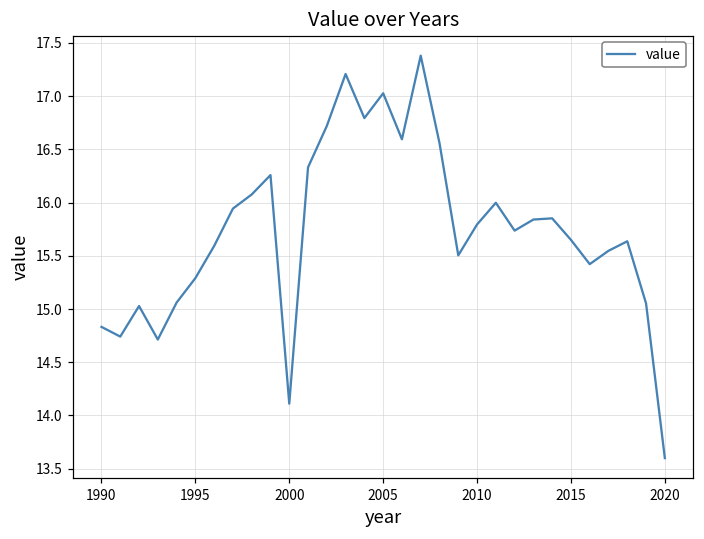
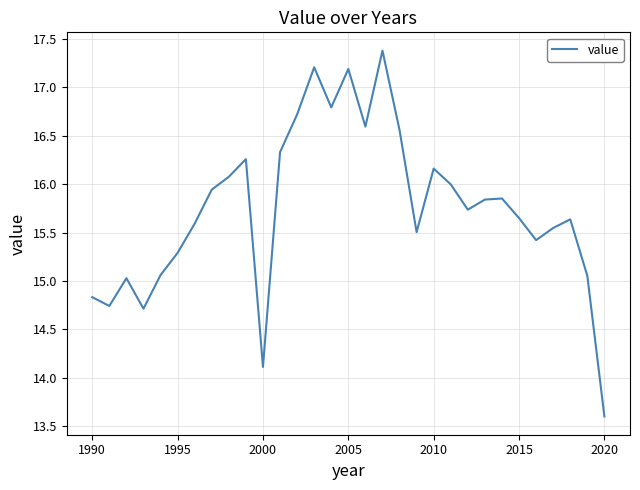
2005: 17.0 -> 17.2
2010: 15.8 -> 16.2
